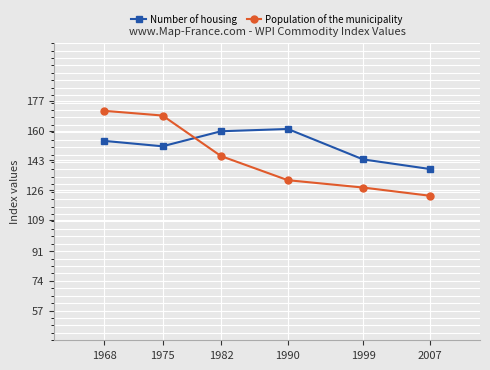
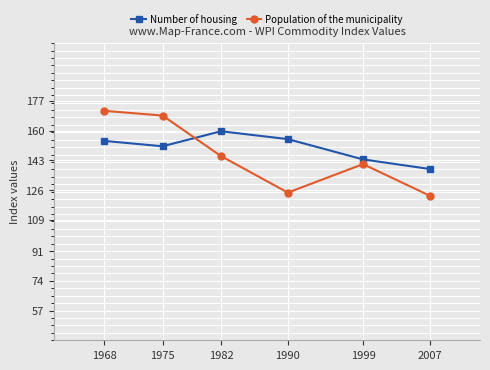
Number of housing, 1990: 161 -> 155
Population of the municipality, 1990: 132 -> 125
Population of the municipality, 1999: 127 -> 141
